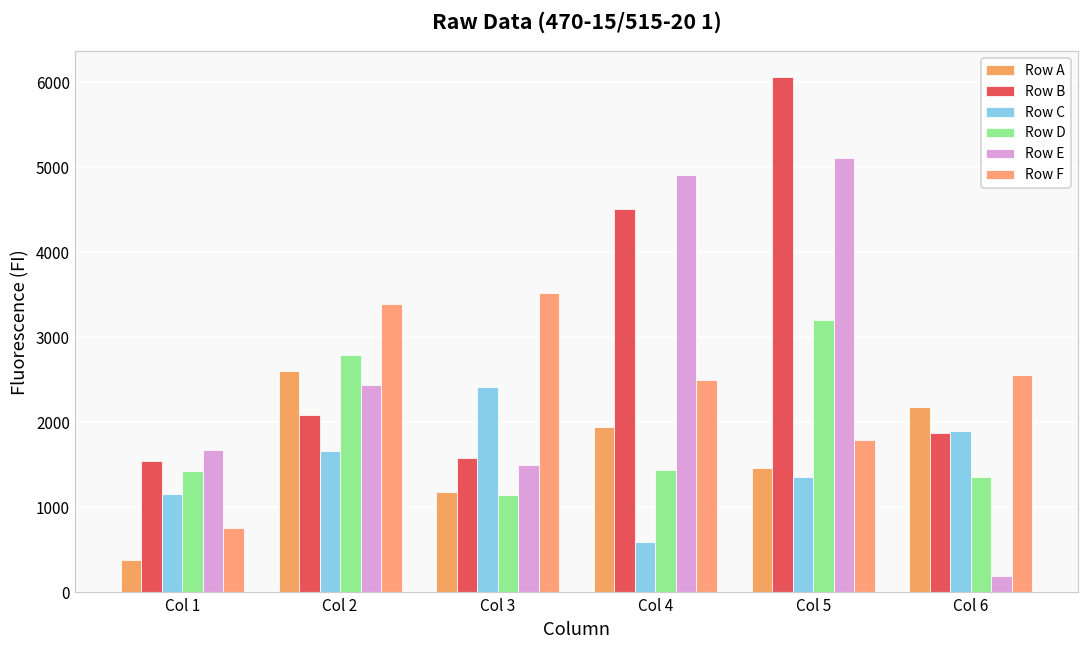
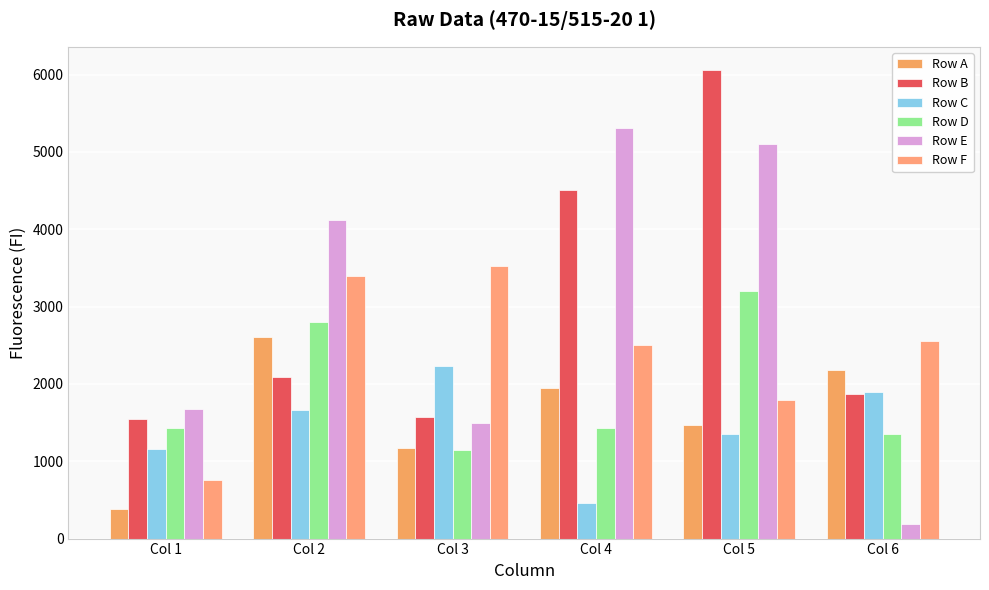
Row E, Col 2: 2400 -> 4100
Row C, Col 3: 2400 -> 2200
Row C, Col 4: 600 -> 500
Row E, Col 4: 4900 -> 5300
